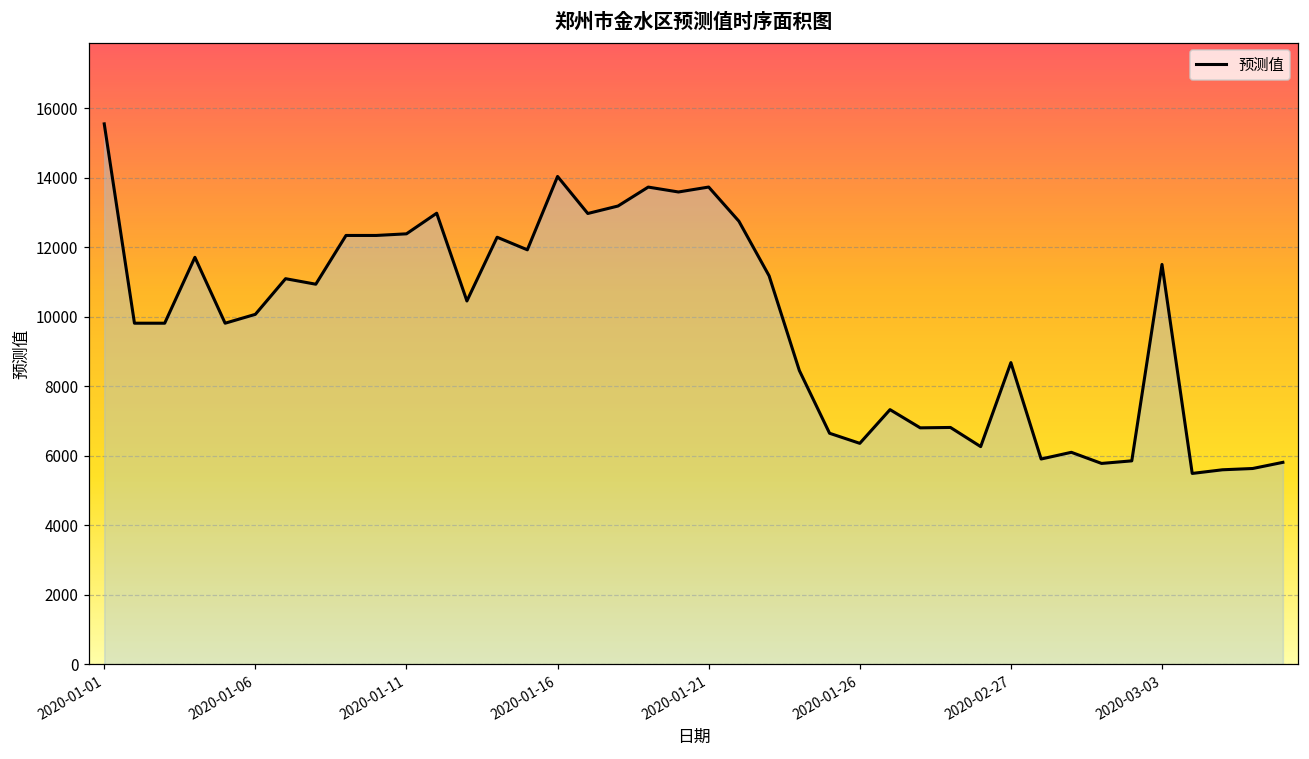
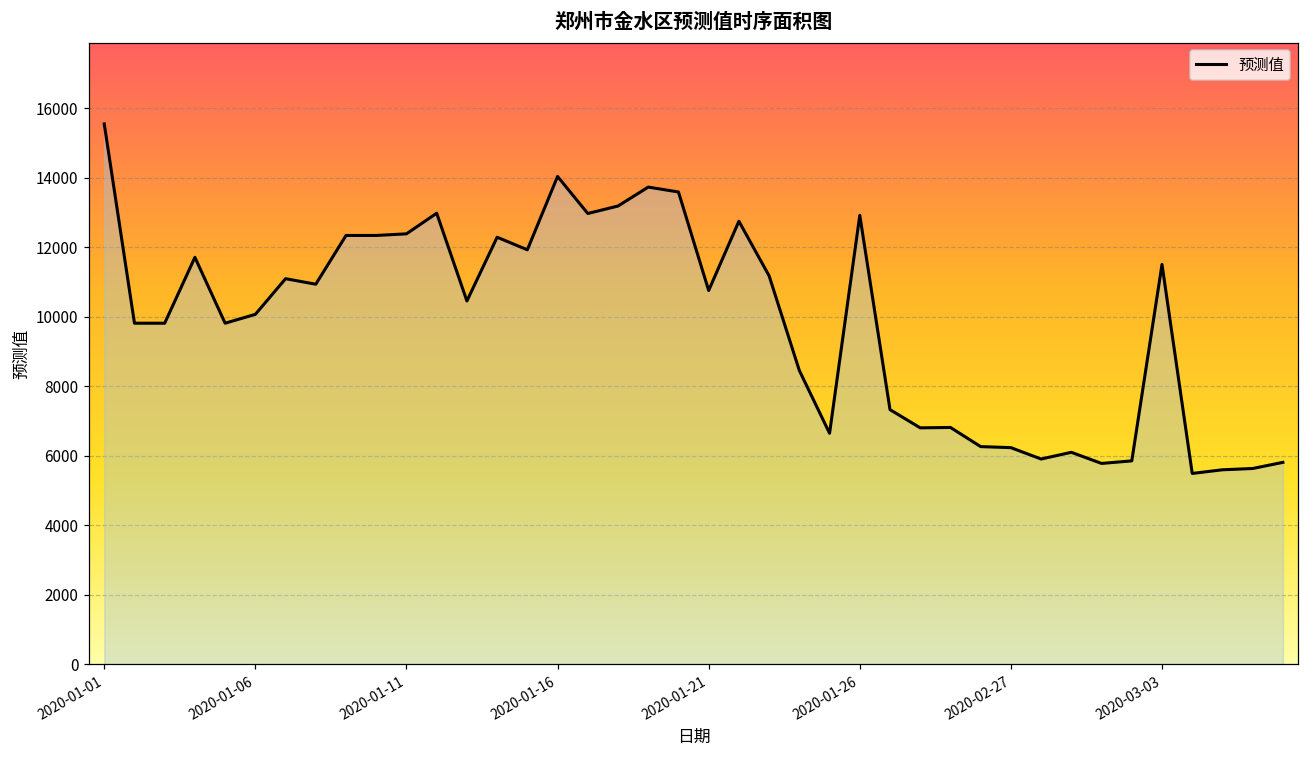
2020-01-21: 13700 -> 10800
2020-01-26: 6400 -> 12900
2020-02-27: 8700 -> 6200
